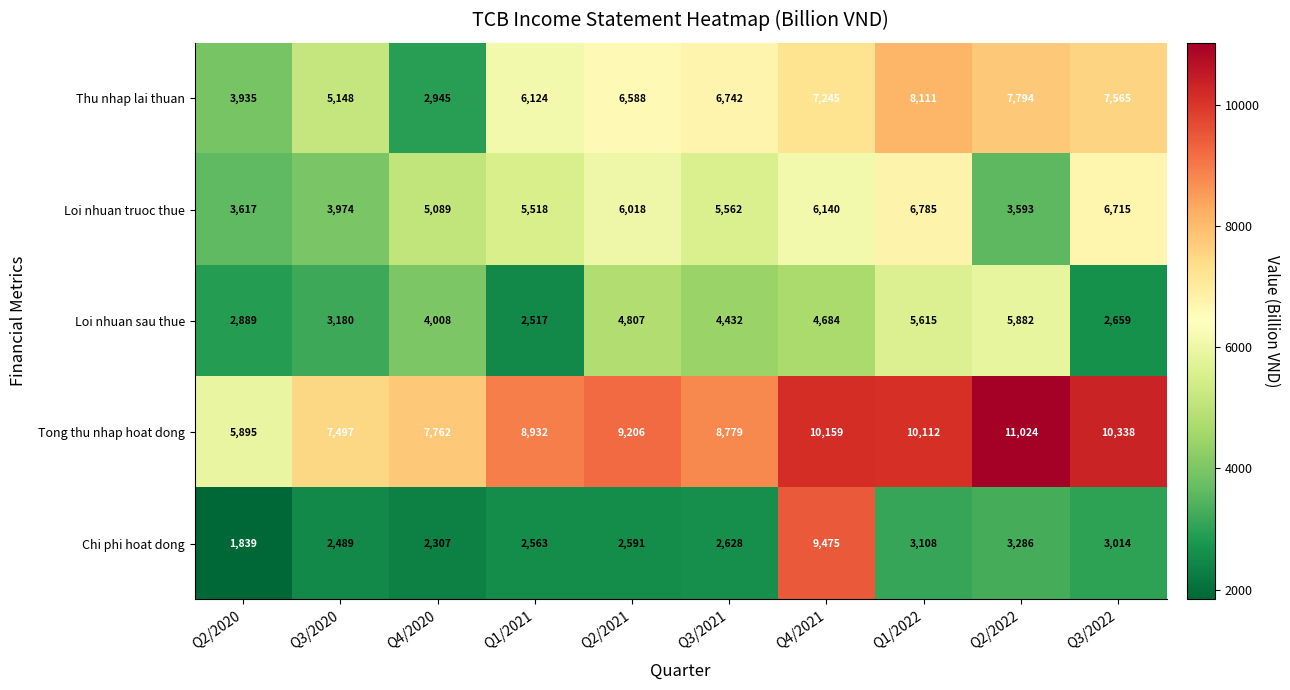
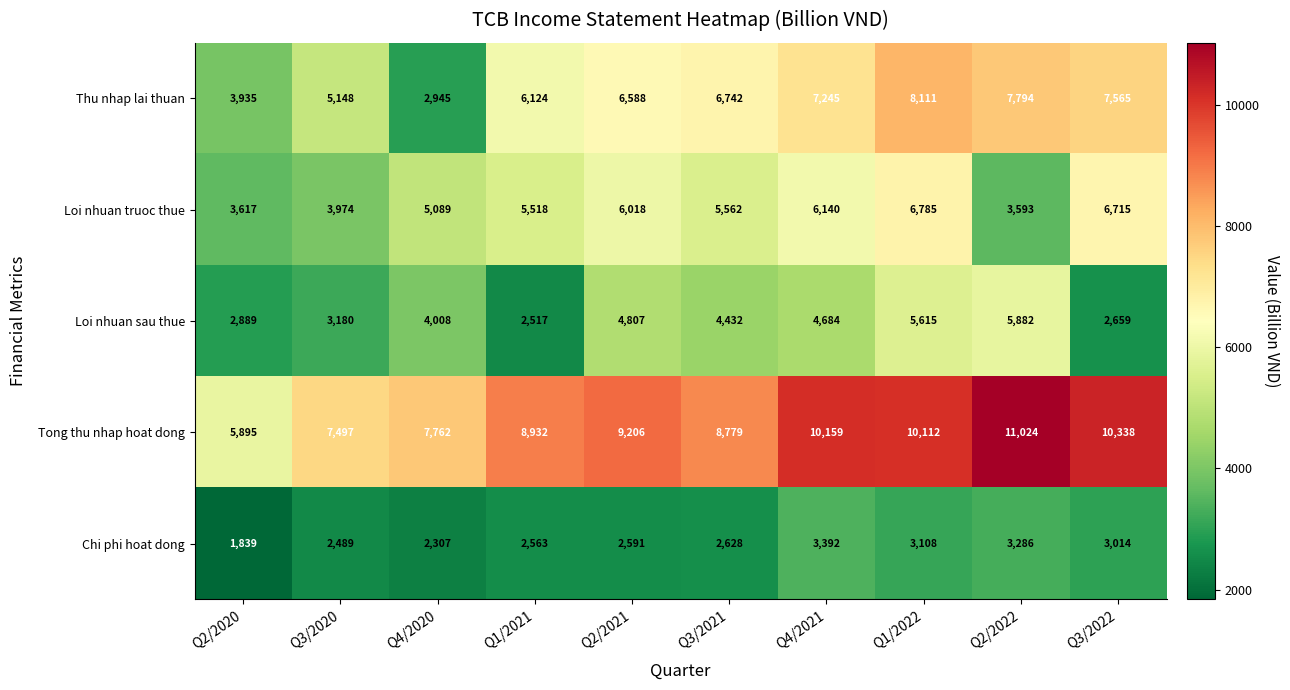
Chi phi hoat dong, Q4/2021: 9,475 -> 3,392
